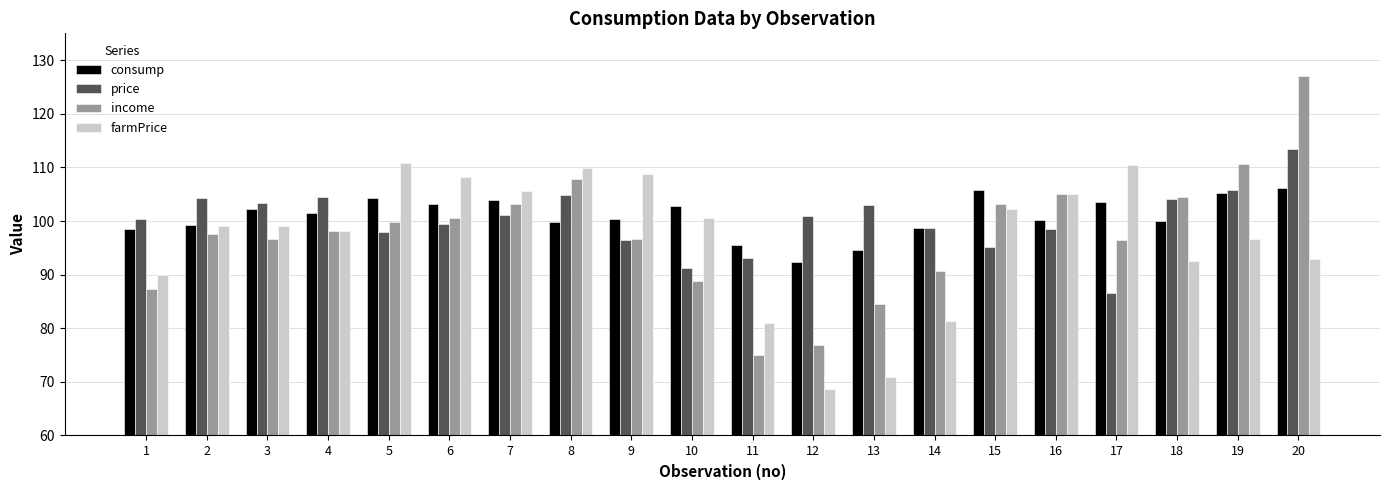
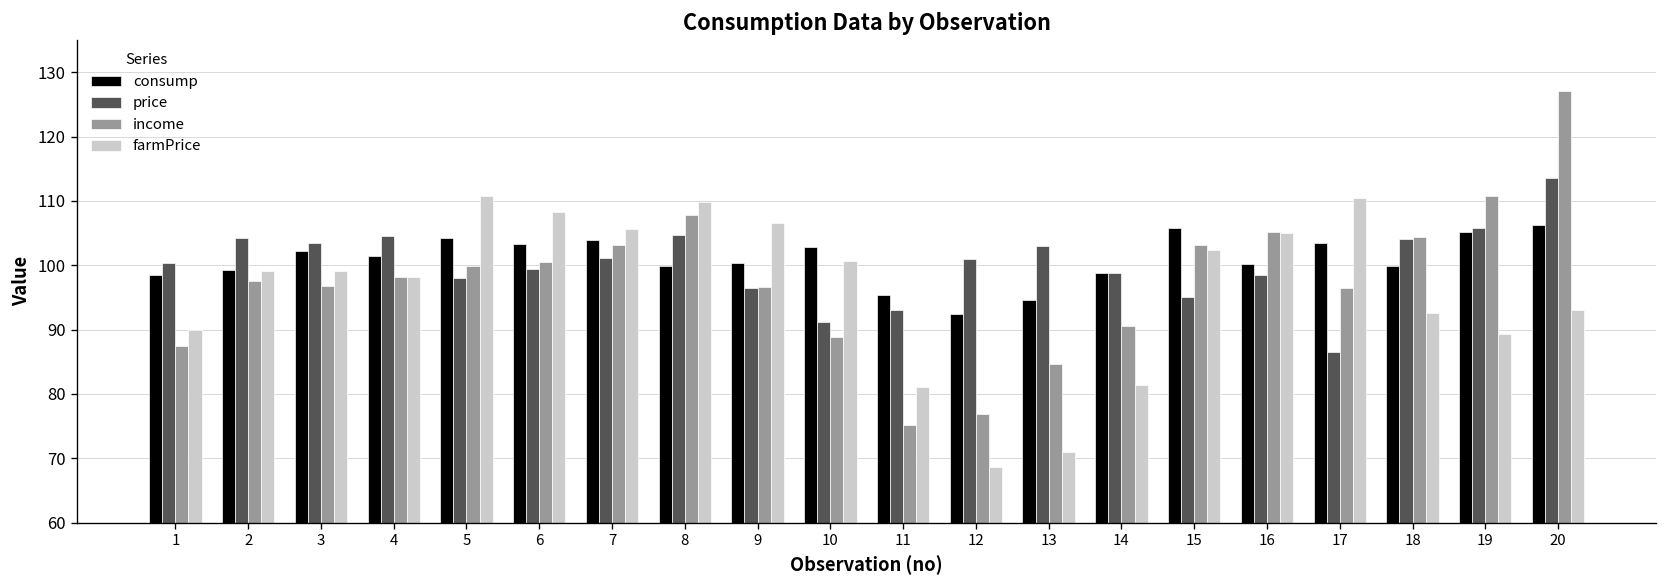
farmPrice, 9: 109 -> 107
farmPrice, 19: 97 -> 89
